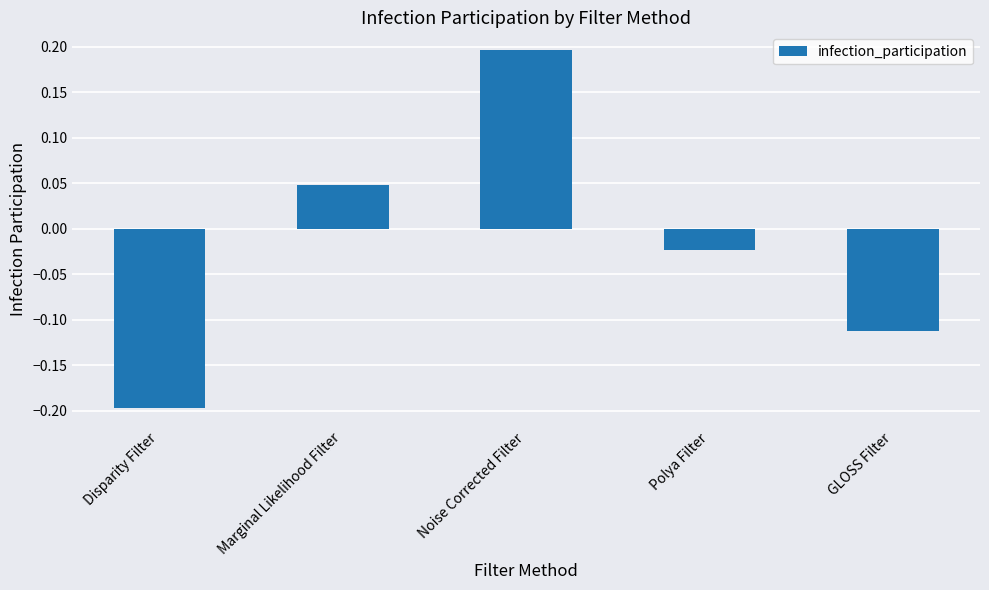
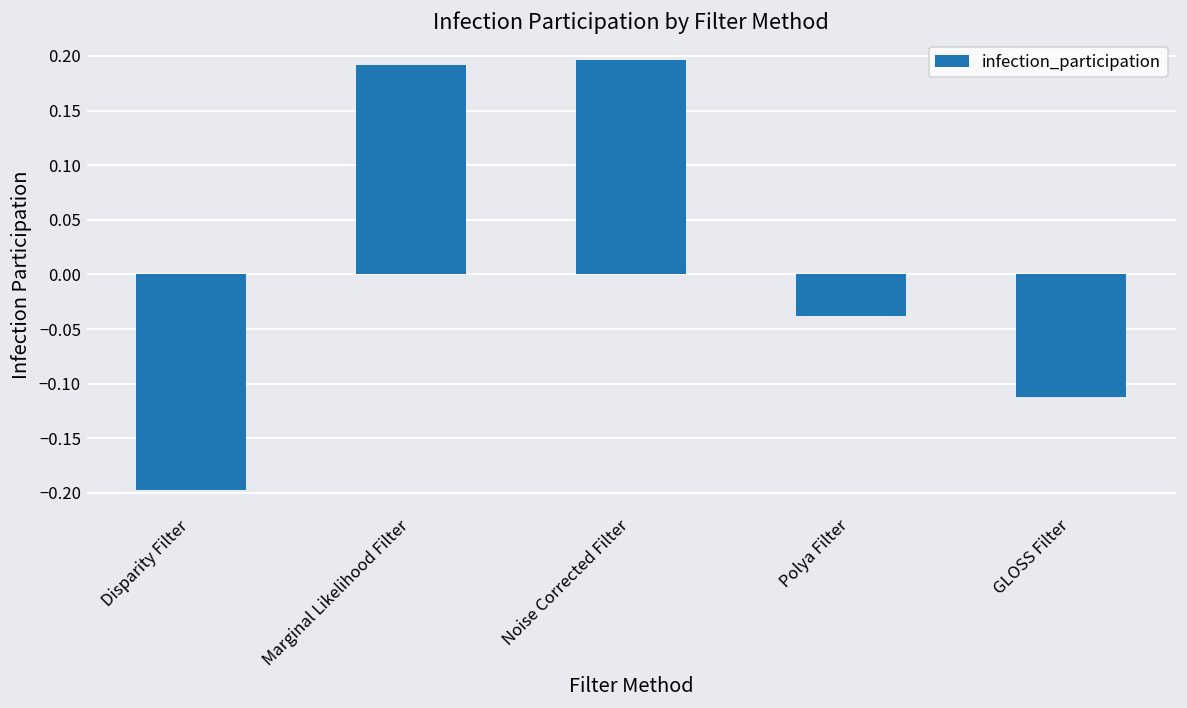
Marginal Likelihood Filter: 0.05 -> 0.19
Polya Filter: -0.02 -> -0.04
